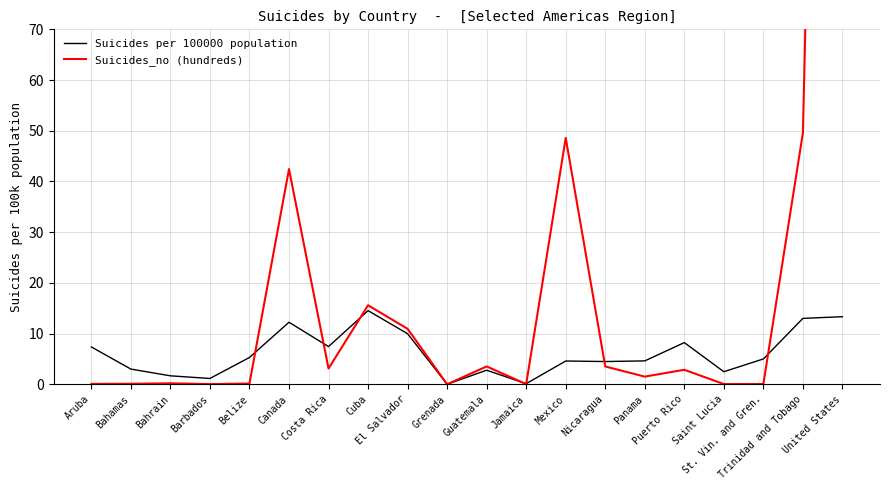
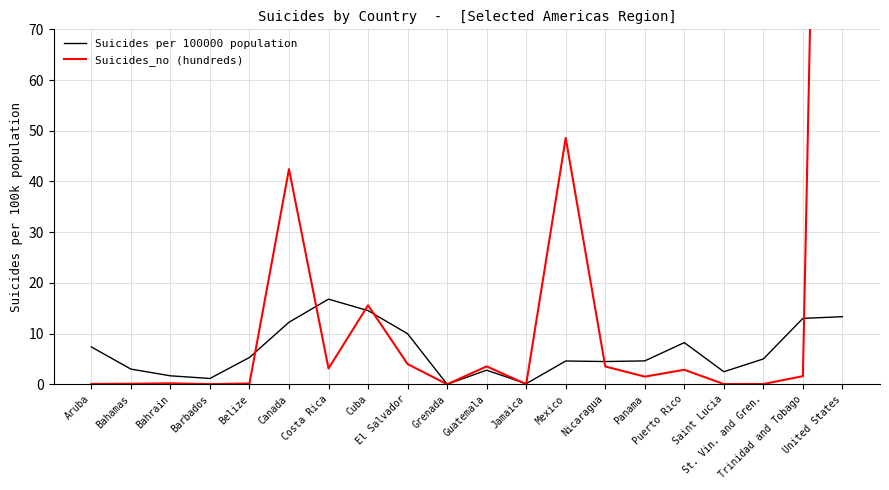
Suicides per 100000 population, Costa Rica: 7 -> 17
Suicides_no (hundreds), El Salvador: 11 -> 4
Suicides_no (hundreds), Trinidad and Tobago: 50 -> 2
